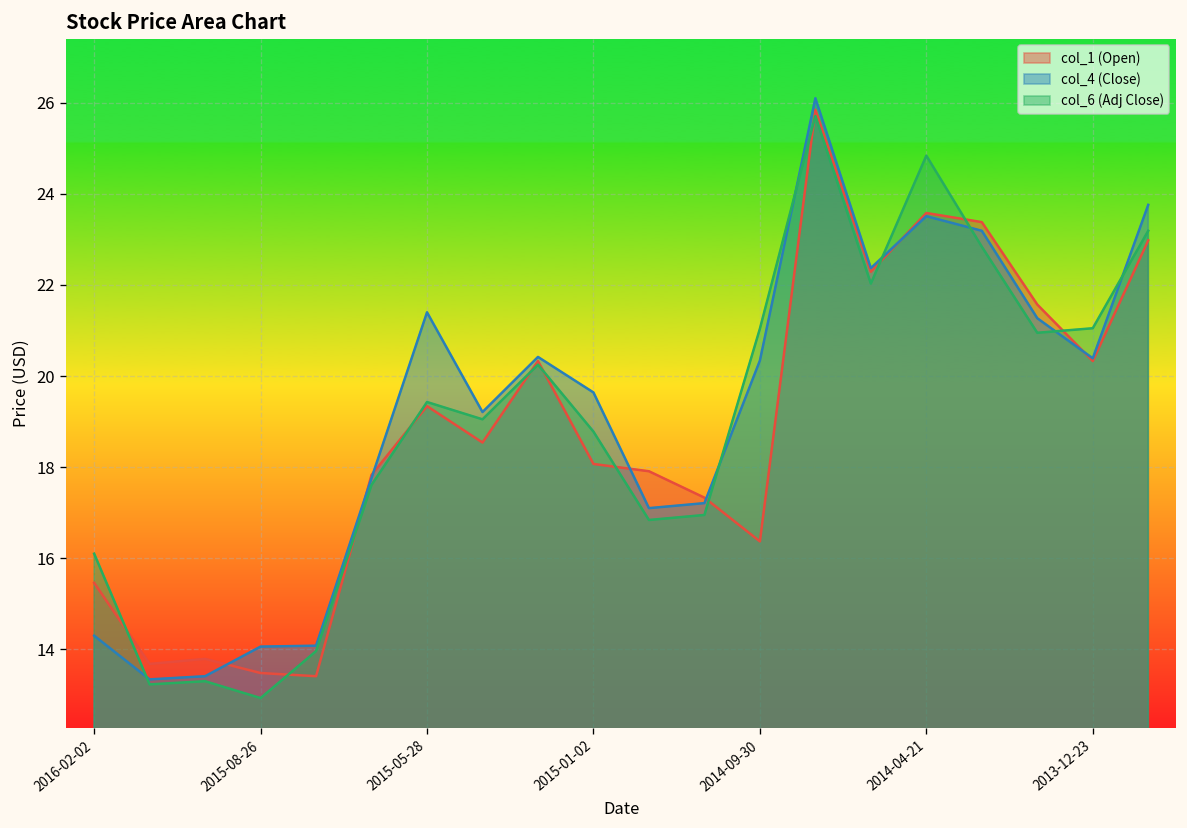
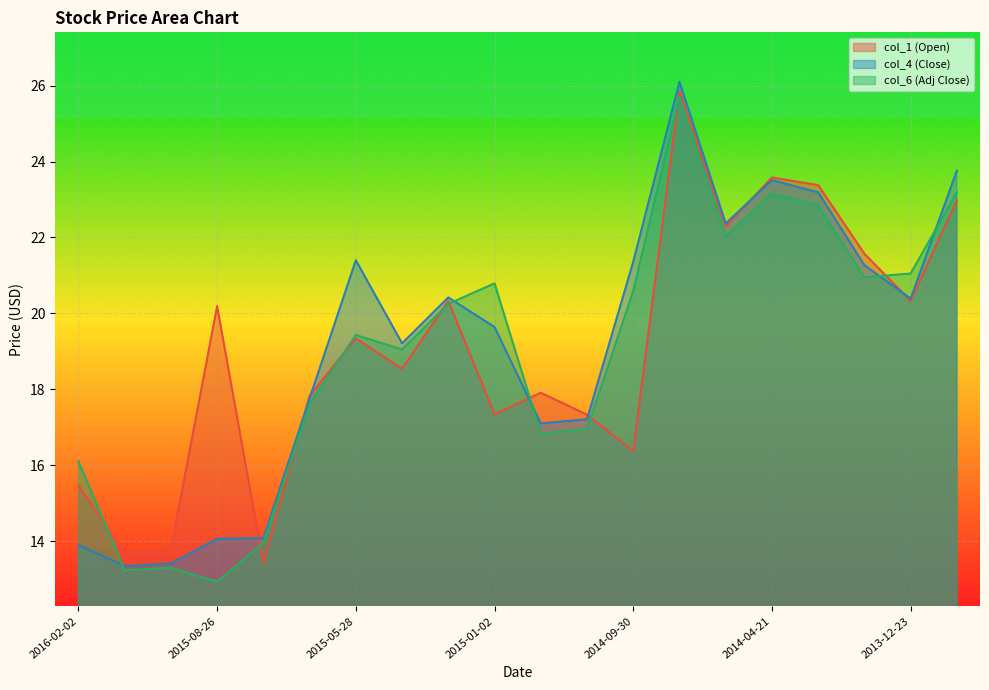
col_4 (Close), 2016-02-02: 14.3 -> 13.9
col_1 (Open), 2015-08-26: 13.5 -> 20.2
col_1 (Open), 2015-01-02: 18.1 -> 17.3
col_6 (Adj Close), 2015-01-02: 18.8 -> 20.8
col_4 (Close), 2014-09-30: 20.3 -> 21.4
col_6 (Adj Close), 2014-09-30: 21.0 -> 20.6
col_6 (Adj Close), 2014-04-21: 24.8 -> 23.2
